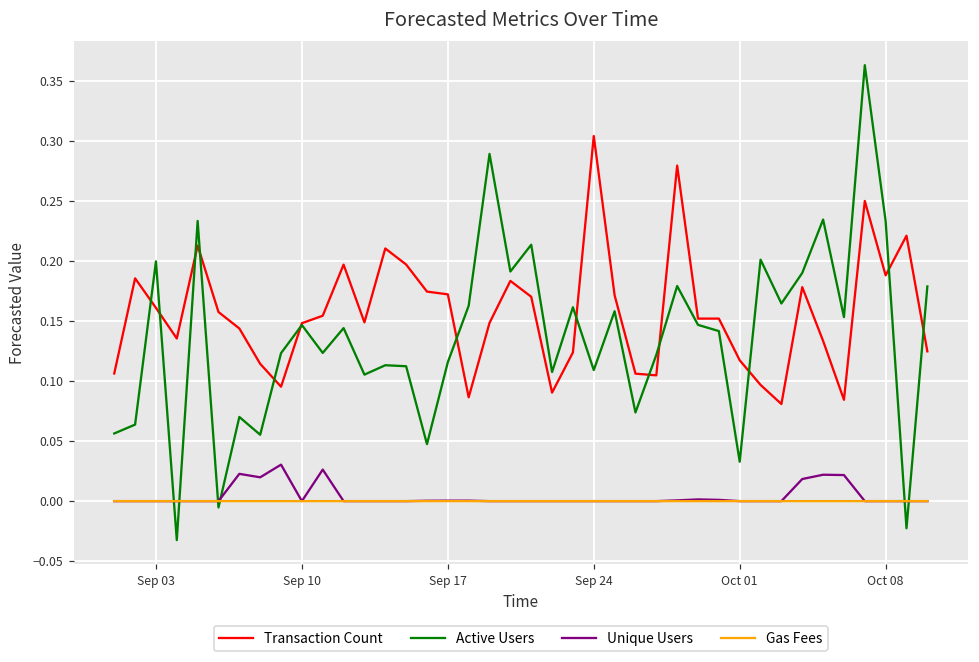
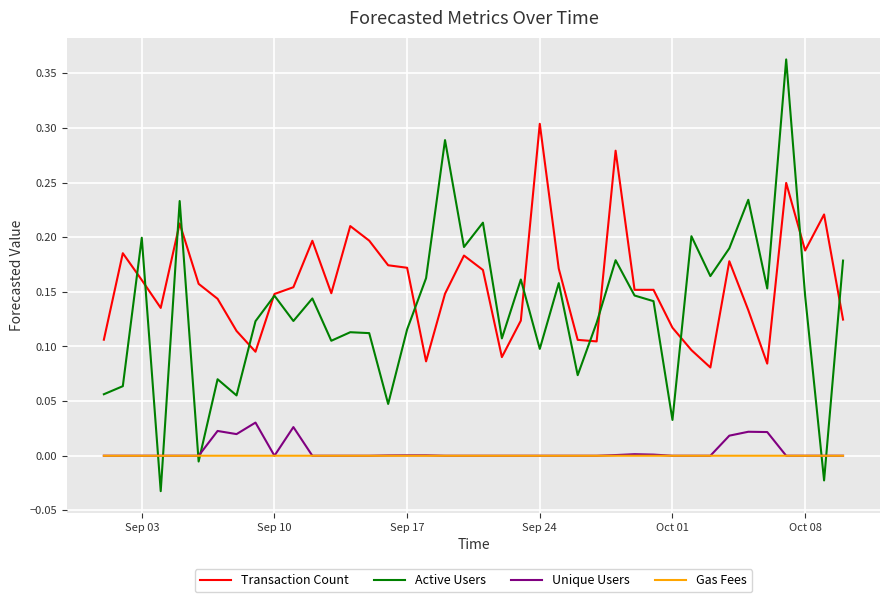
Active Users, Sep 24: 0.109 -> 0.098
Active Users, Oct 08: 0.233 -> 0.146
